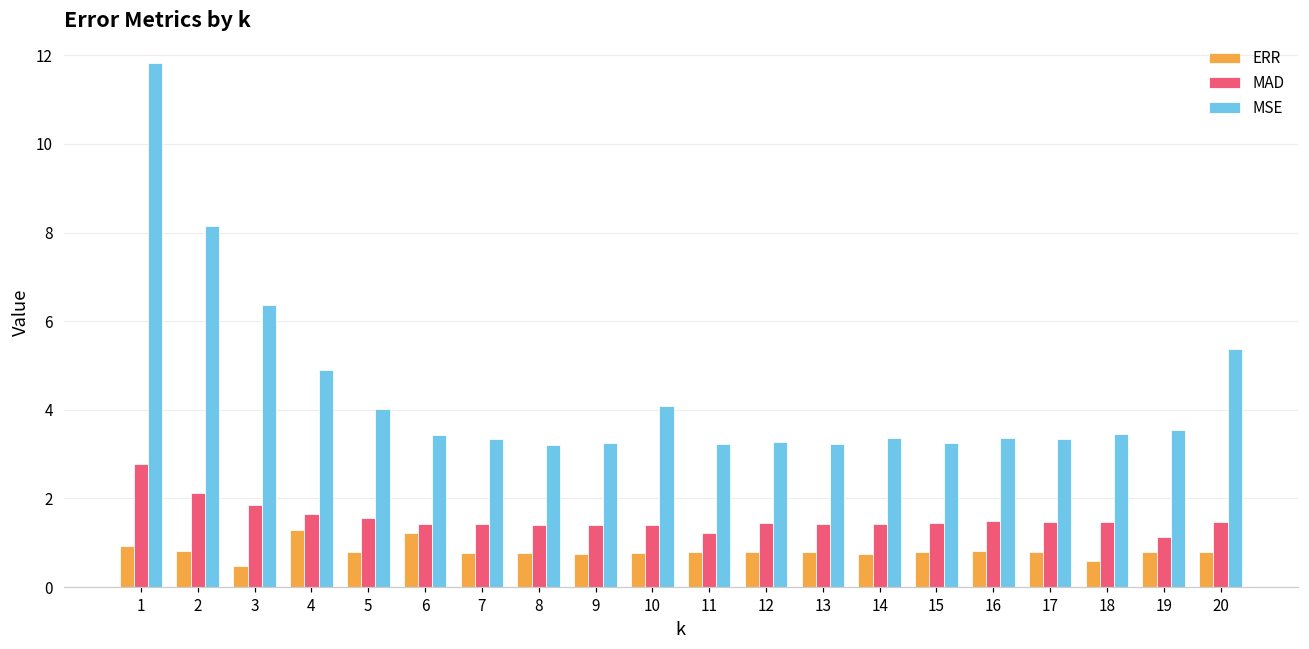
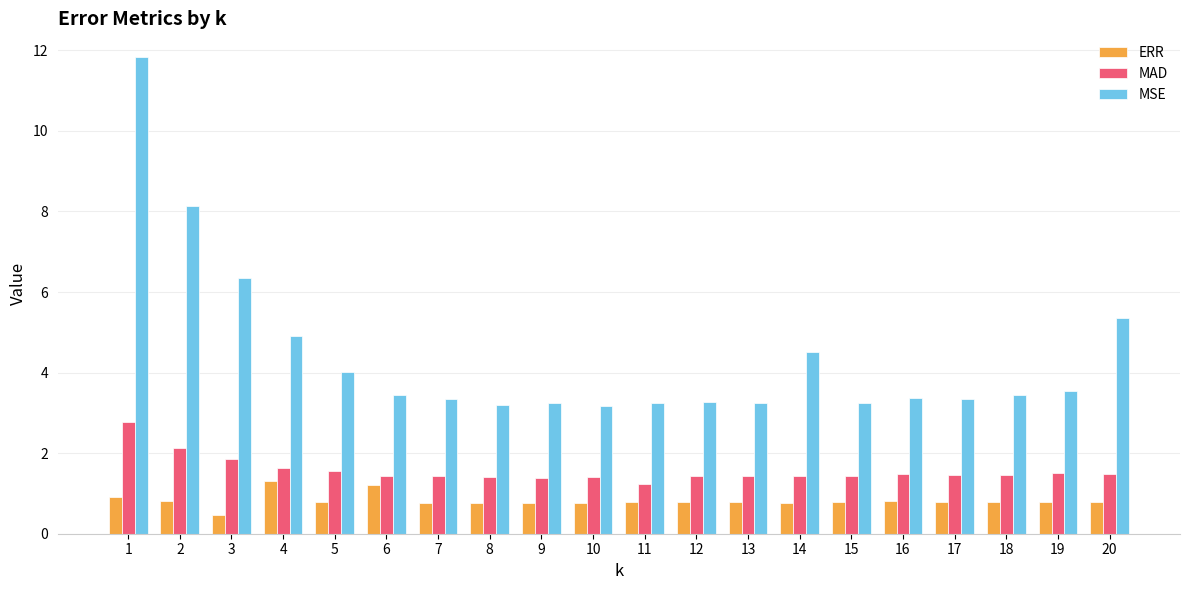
MSE, 10: 4.1 -> 3.2
MSE, 14: 3.4 -> 4.5
ERR, 18: 0.6 -> 0.8
MAD, 19: 1.1 -> 1.5
